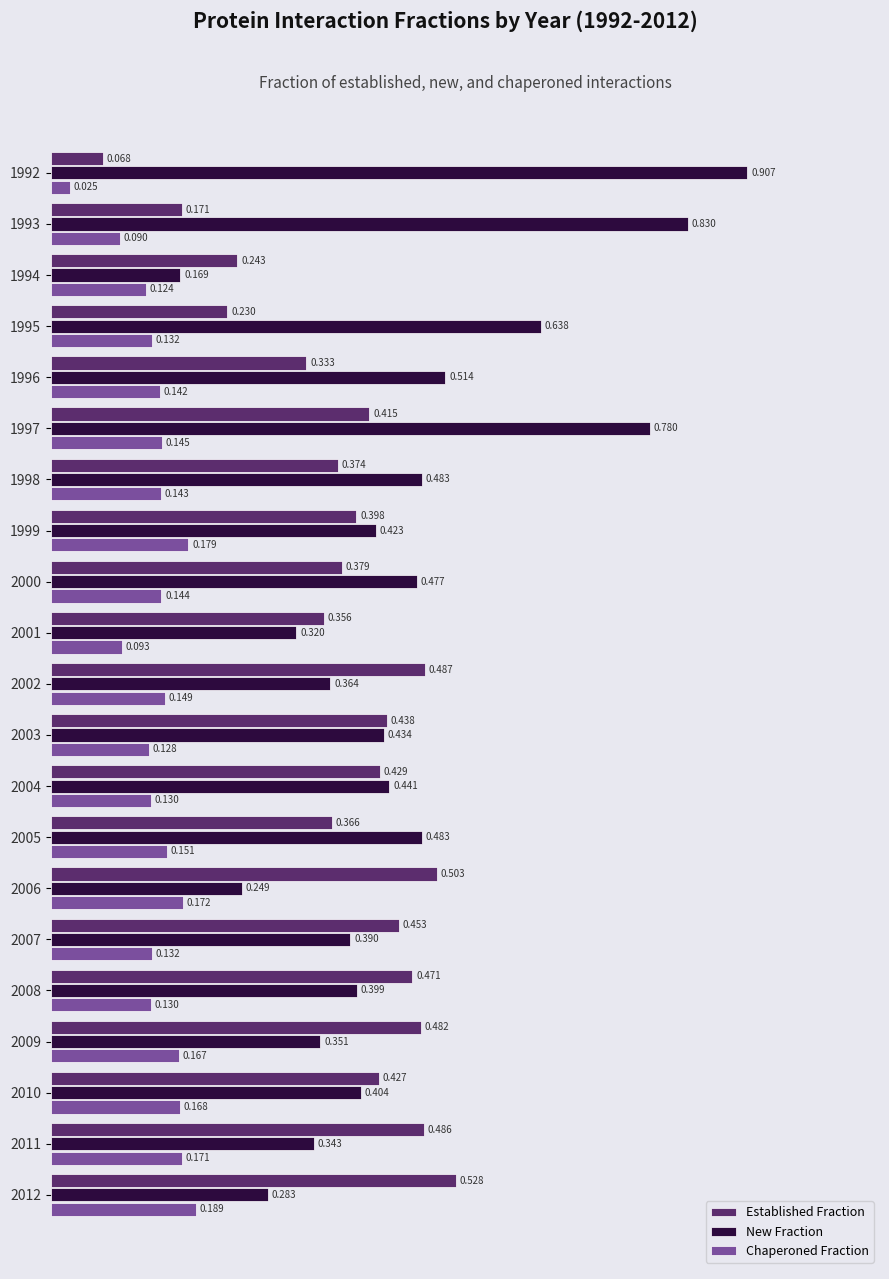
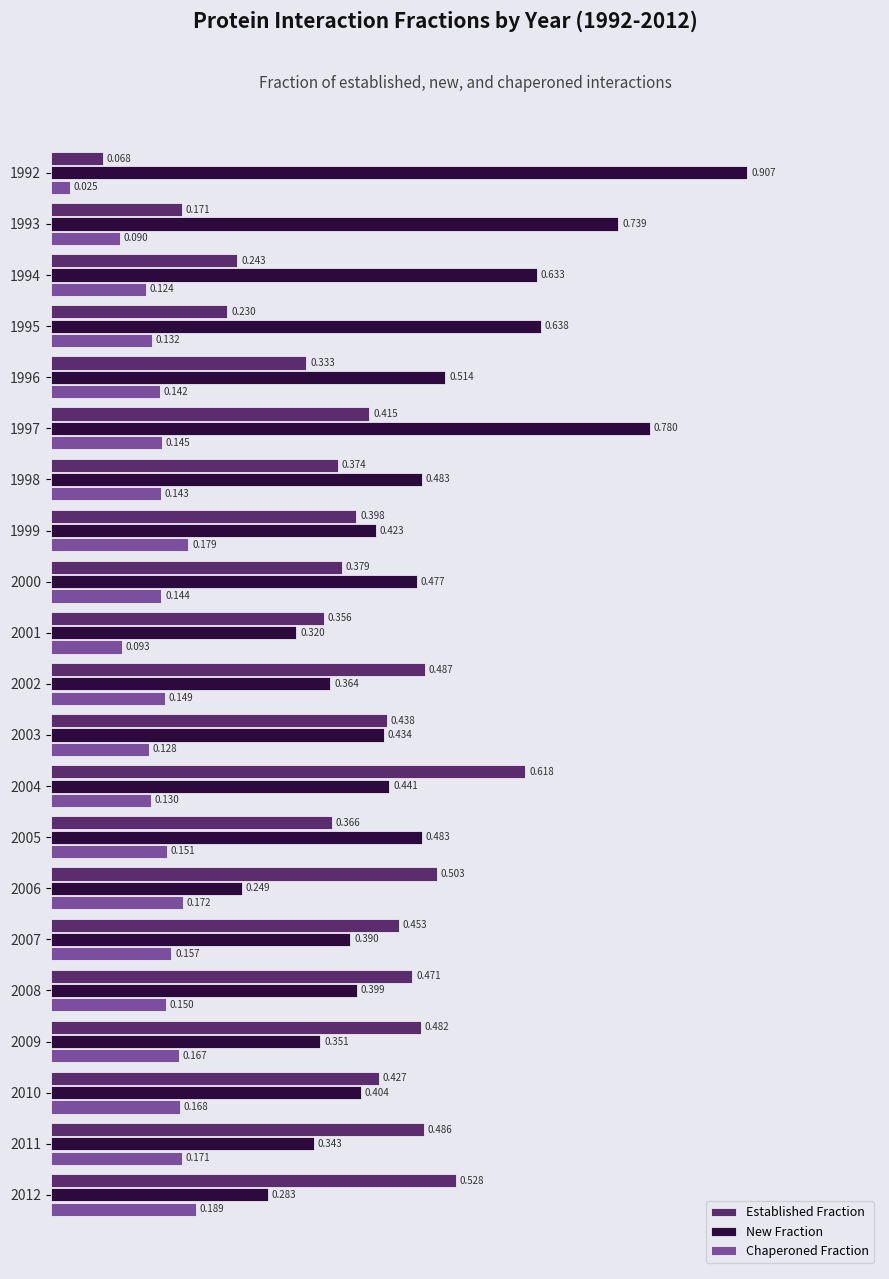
New Fraction, 1993: 0.830 -> 0.739
New Fraction, 1994: 0.169 -> 0.633
Established Fraction, 2004: 0.429 -> 0.618
Chaperoned Fraction, 2007: 0.132 -> 0.157
Chaperoned Fraction, 2008: 0.130 -> 0.150
